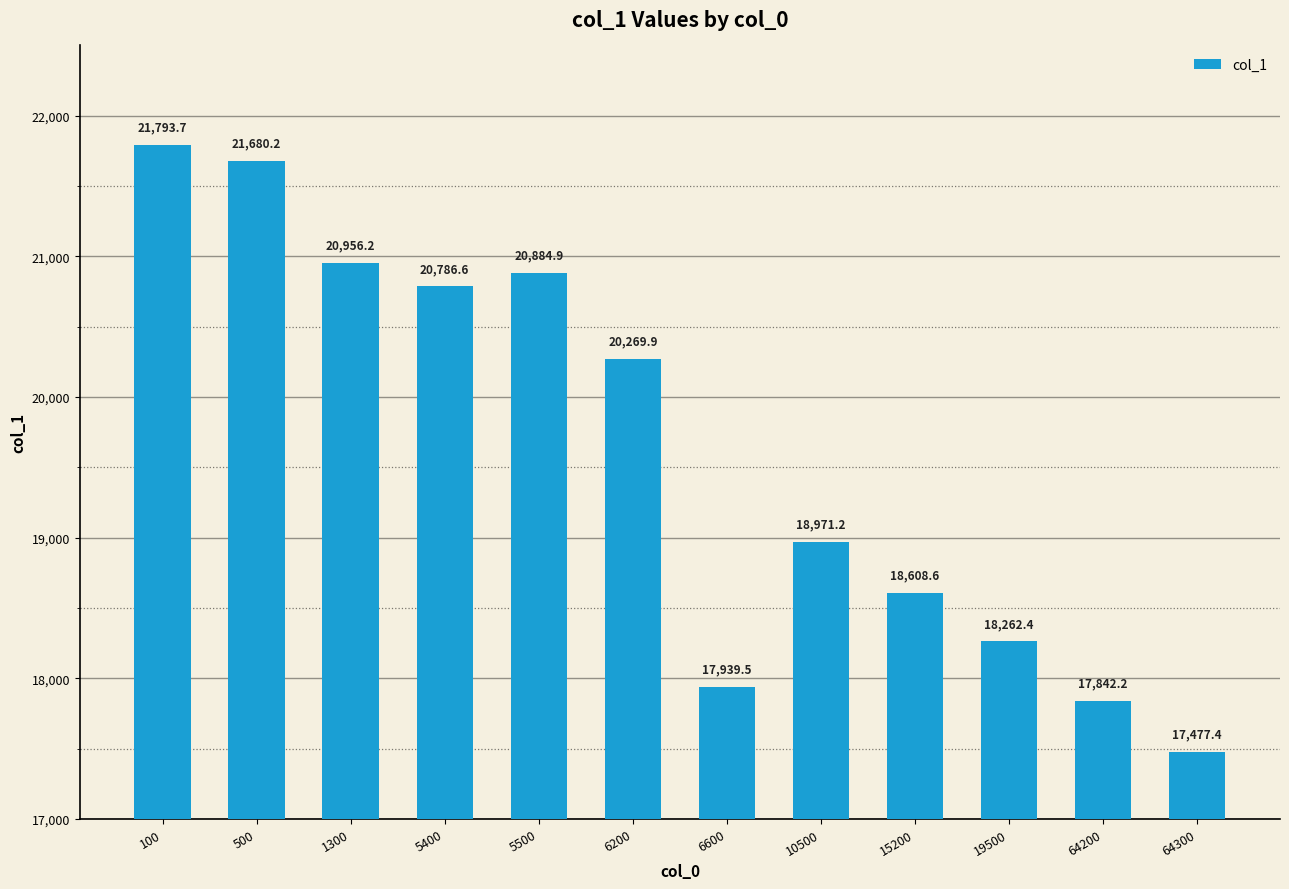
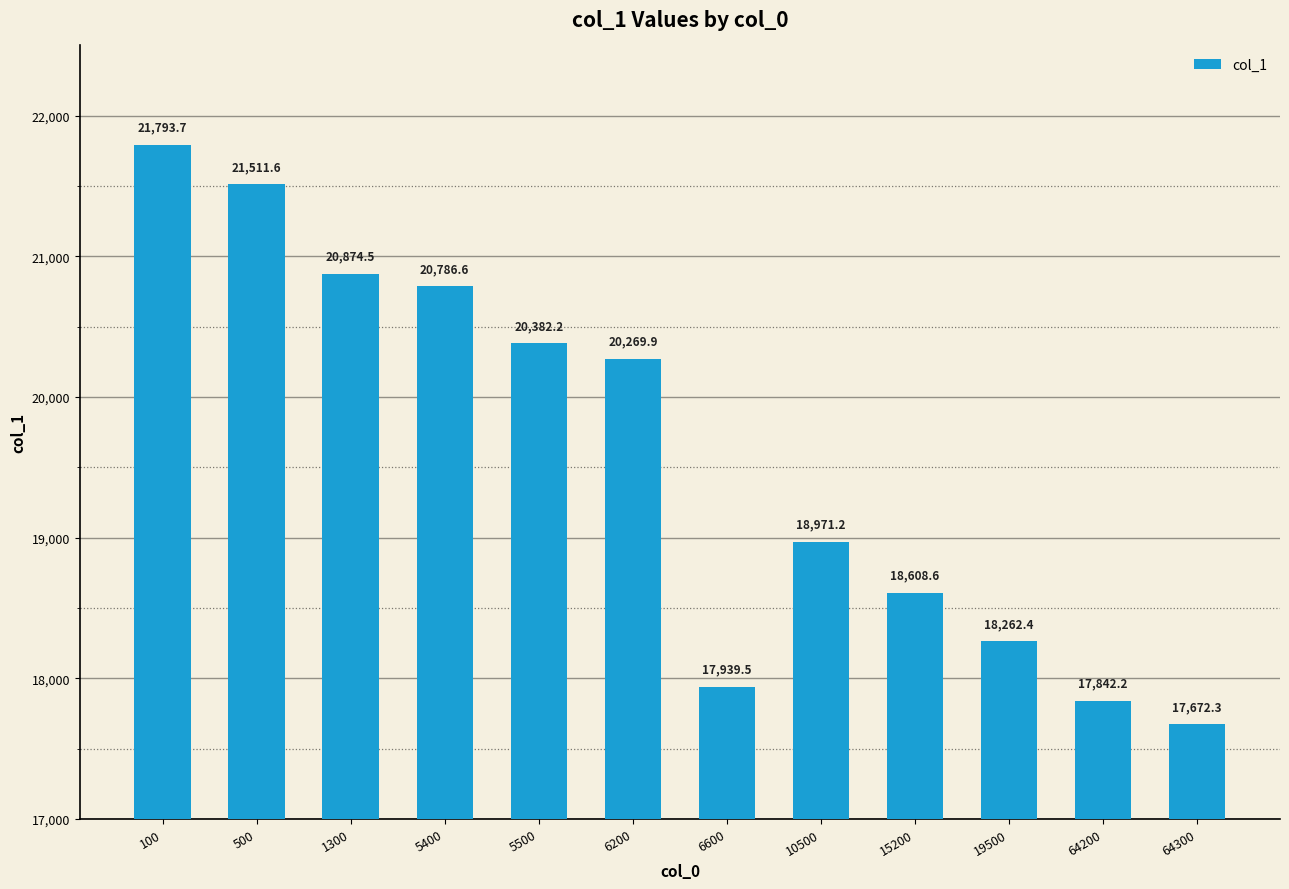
500: 21,680.2 -> 21,511.6
1300: 20,956.2 -> 20,874.5
5500: 20,884.9 -> 20,382.2
64300: 17,477.4 -> 17,672.3
